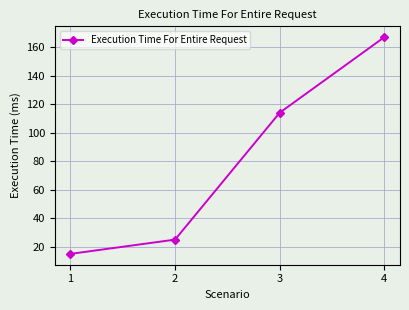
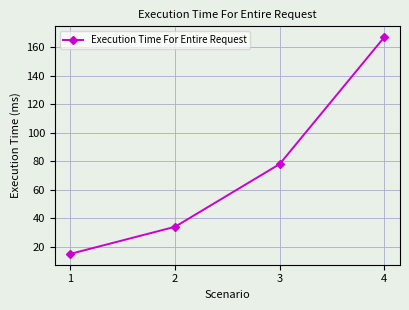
2: 25 -> 34
3: 114 -> 78
